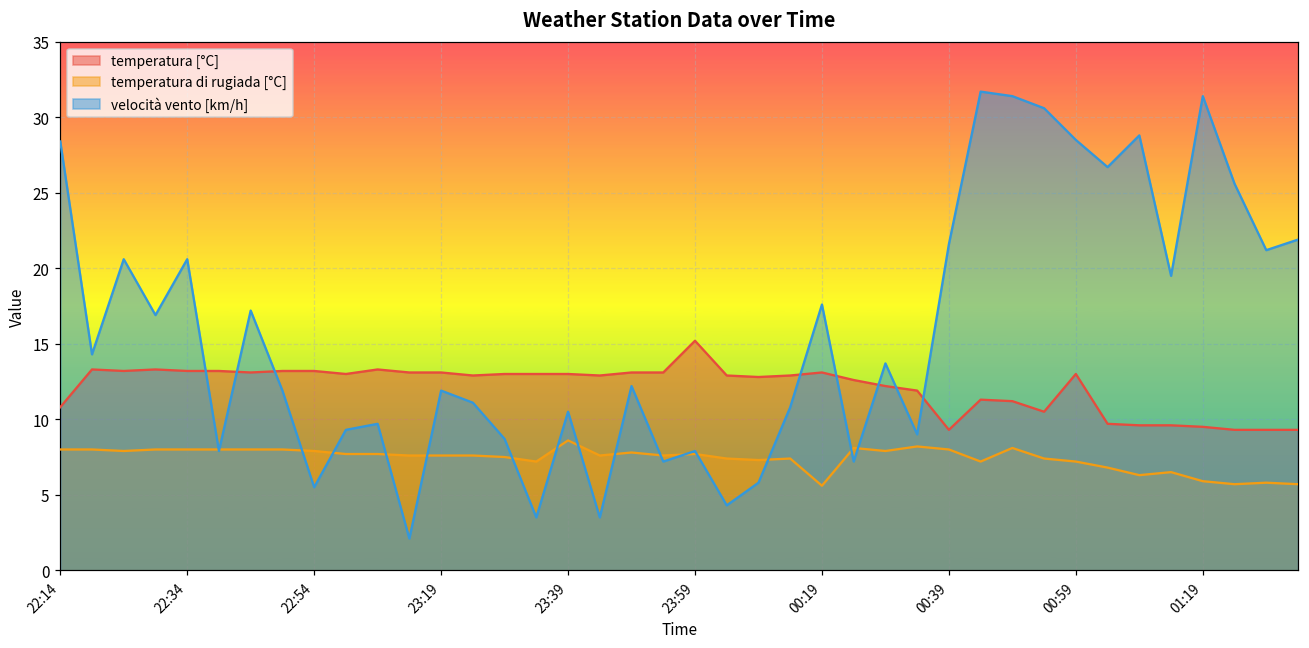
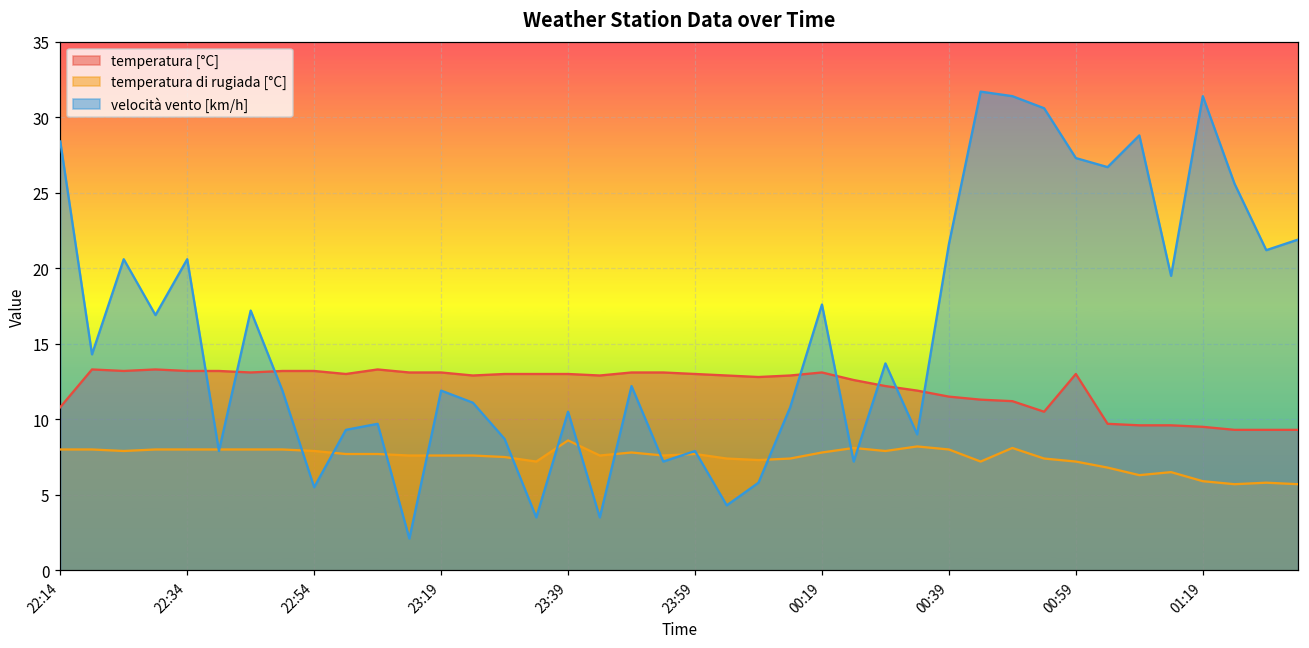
temperatura [°C], 23:59: 15.2 -> 13.0
temperatura di rugiada [°C], 00:19: 5.6 -> 7.8
temperatura [°C], 00:39: 9.3 -> 11.5
velocità vento [km/h], 00:59: 28.5 -> 27.3
